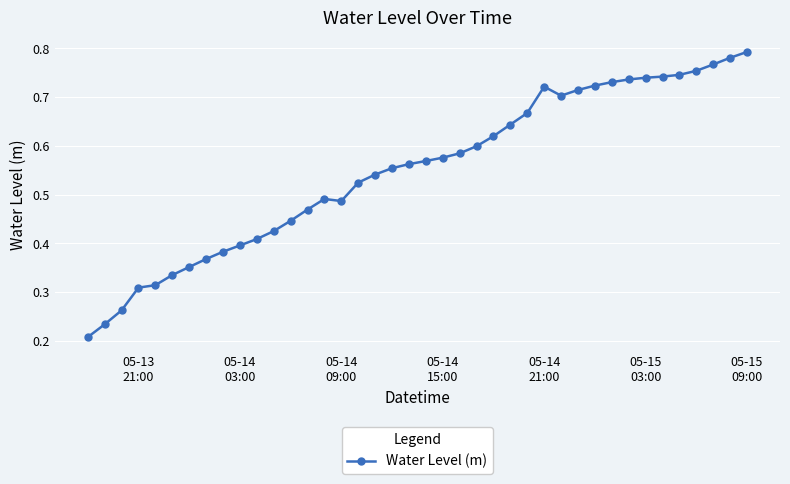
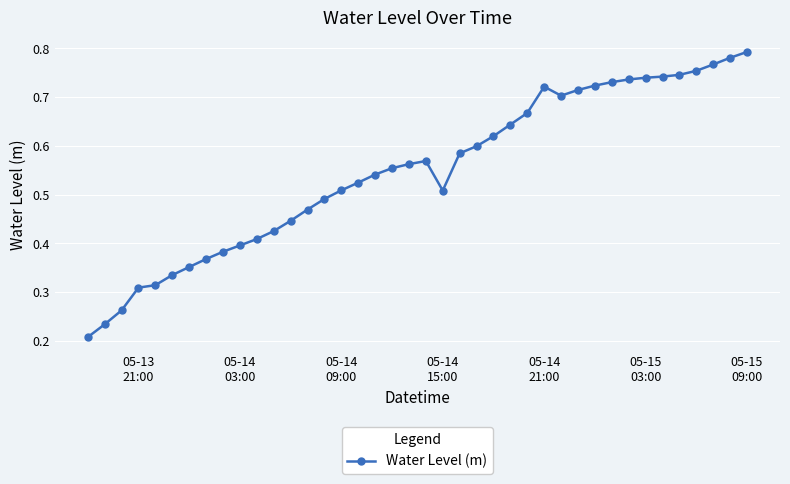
05-14 09:00: 0.49 -> 0.51
05-14 15:00: 0.58 -> 0.51
